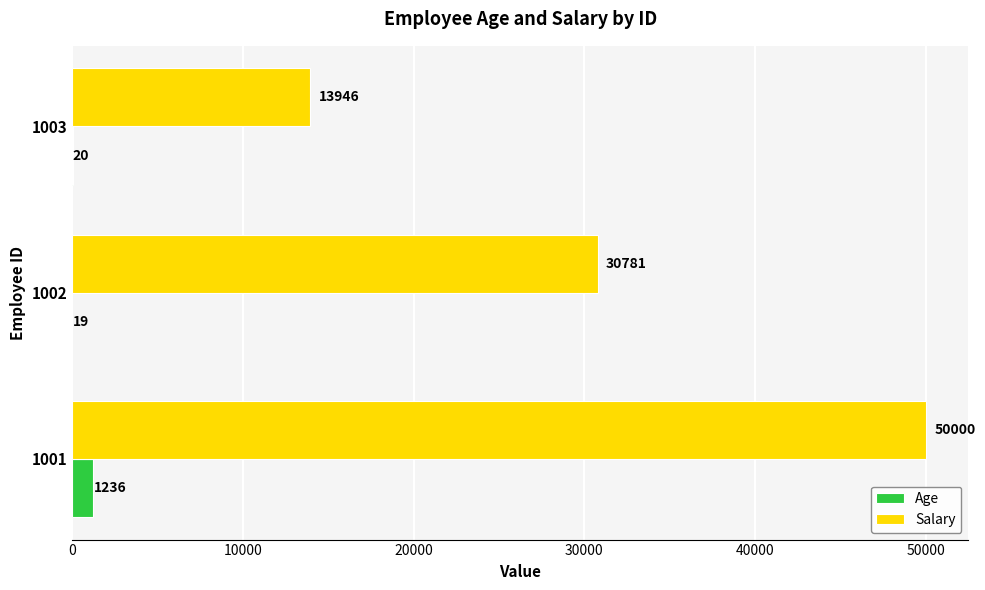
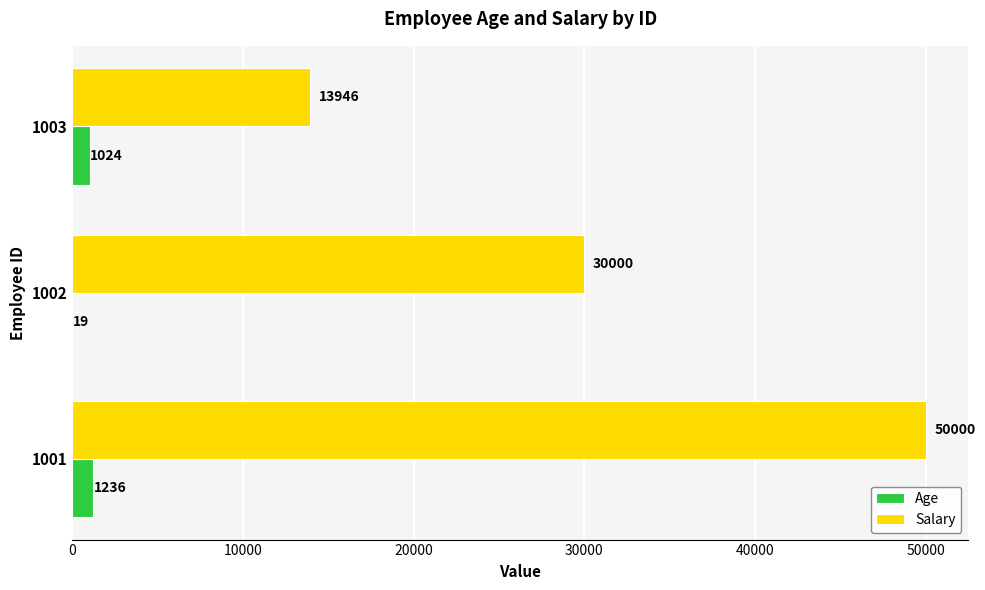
Age, 1003: 20 -> 1024
Salary, 1002: 30781 -> 30000
